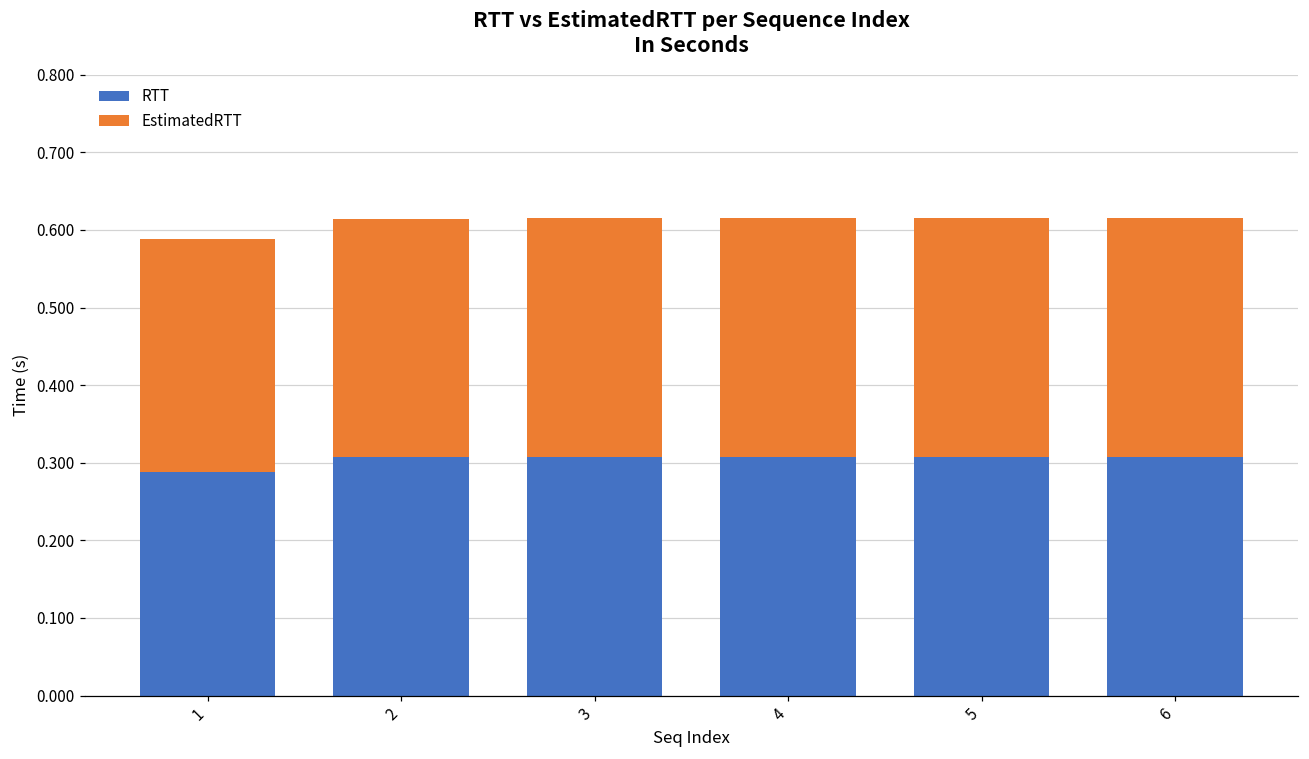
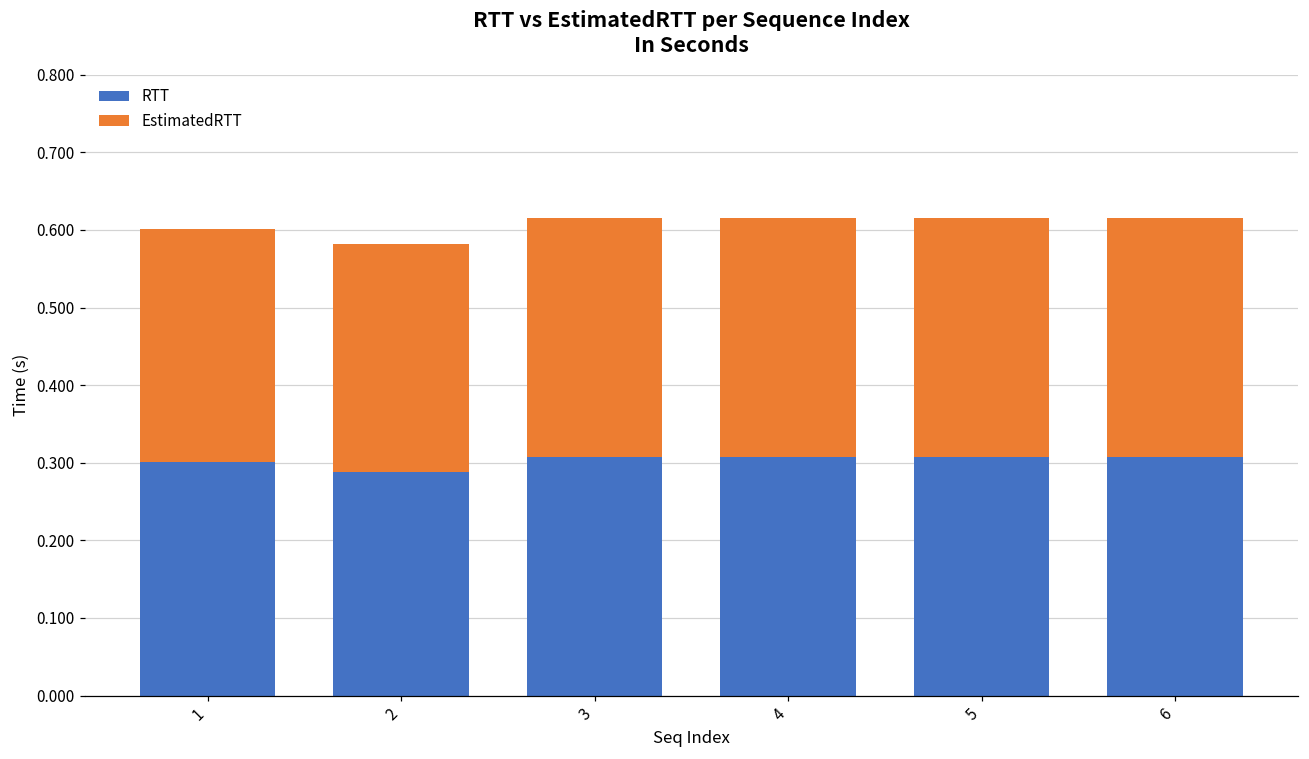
RTT, 1: 0.29 -> 0.30
RTT, 2: 0.31 -> 0.29
EstimatedRTT, 2: 0.31 -> 0.29
